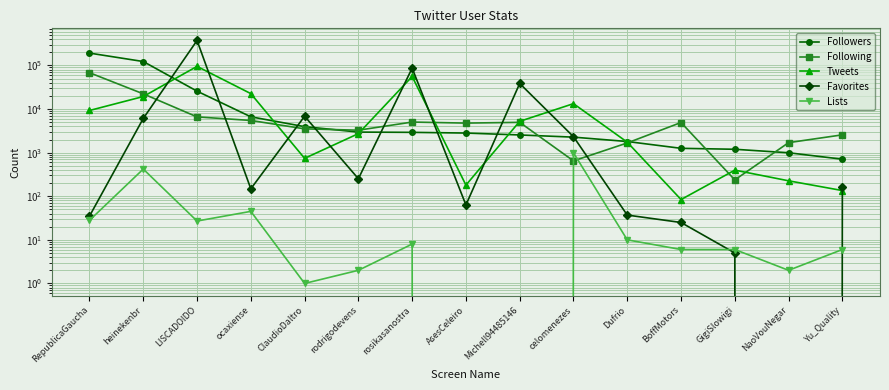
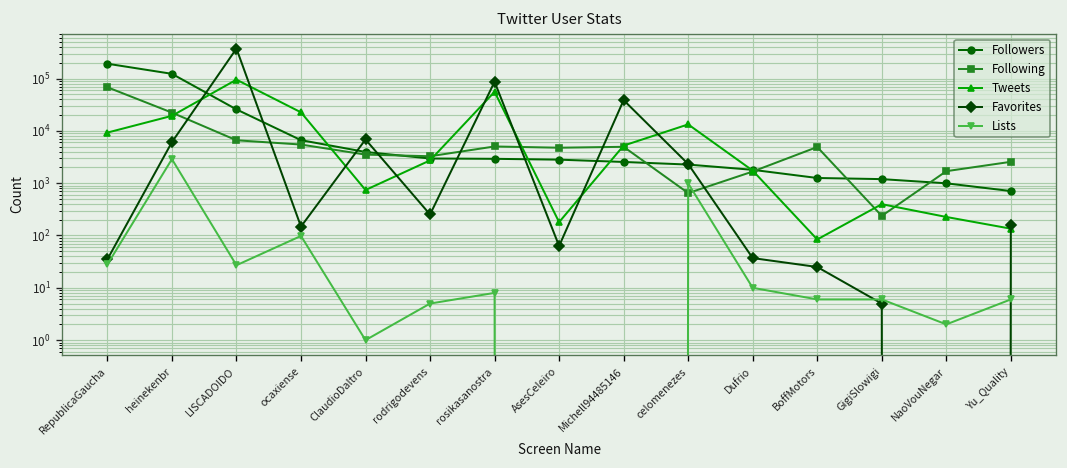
Lists, heinekenbr: 400 -> 3000
Lists, ocaxiense: 50 -> 100
Lists, rodrigodevens: 2 -> 5
